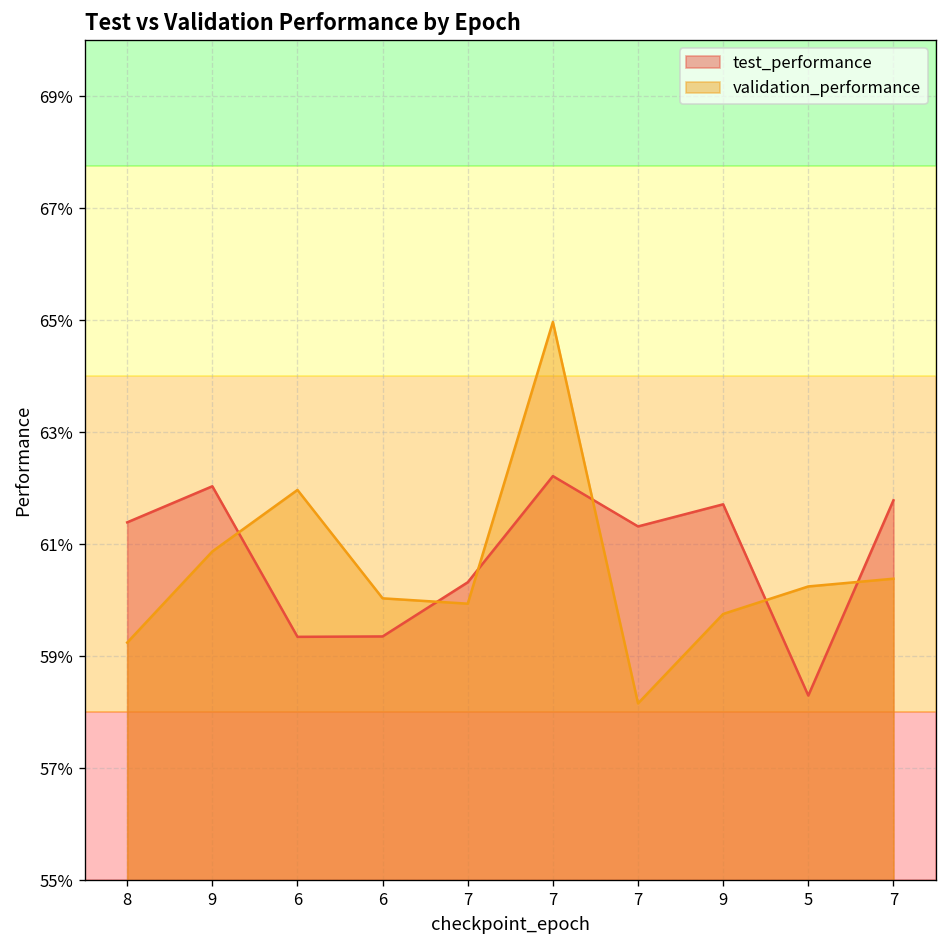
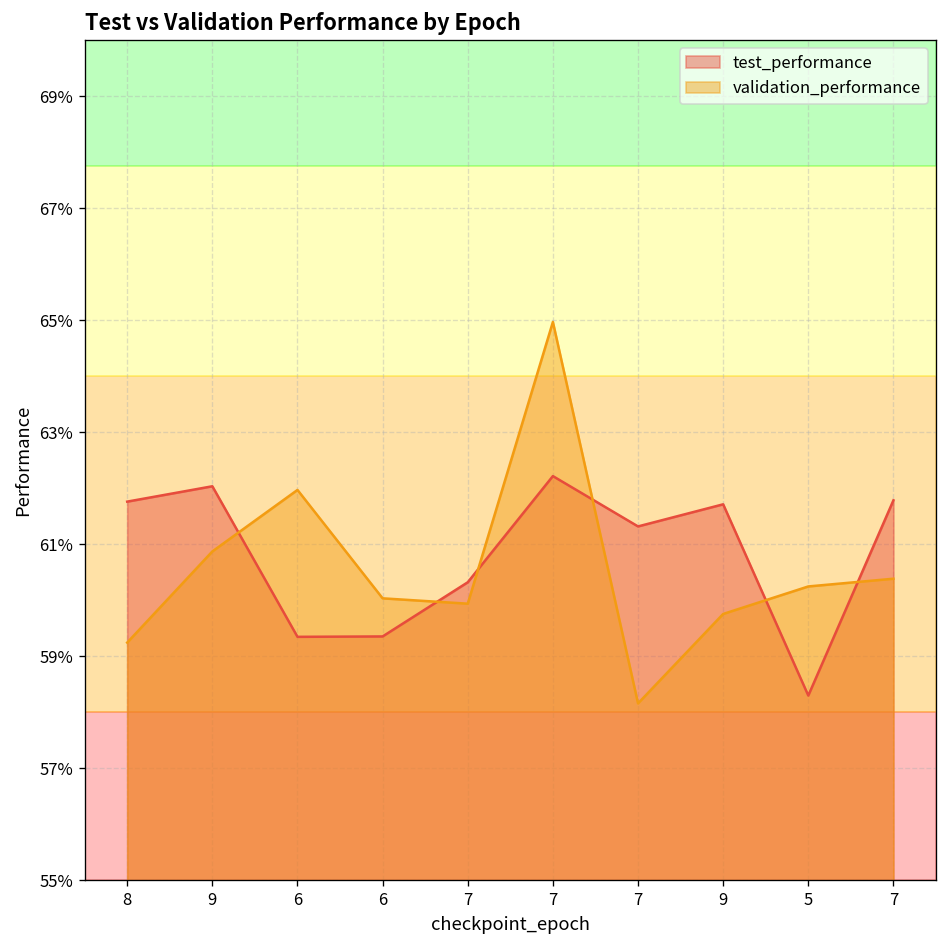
test_performance, 8: 61.4% -> 61.8%
